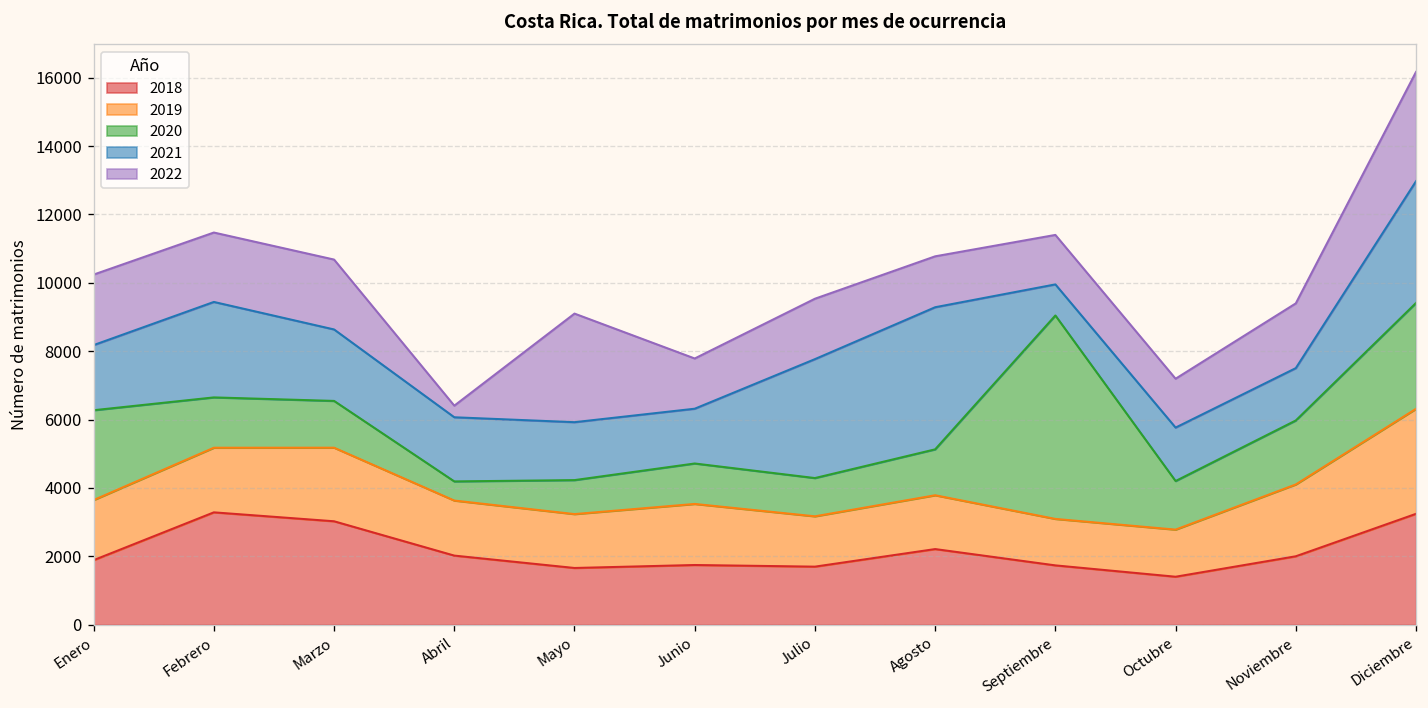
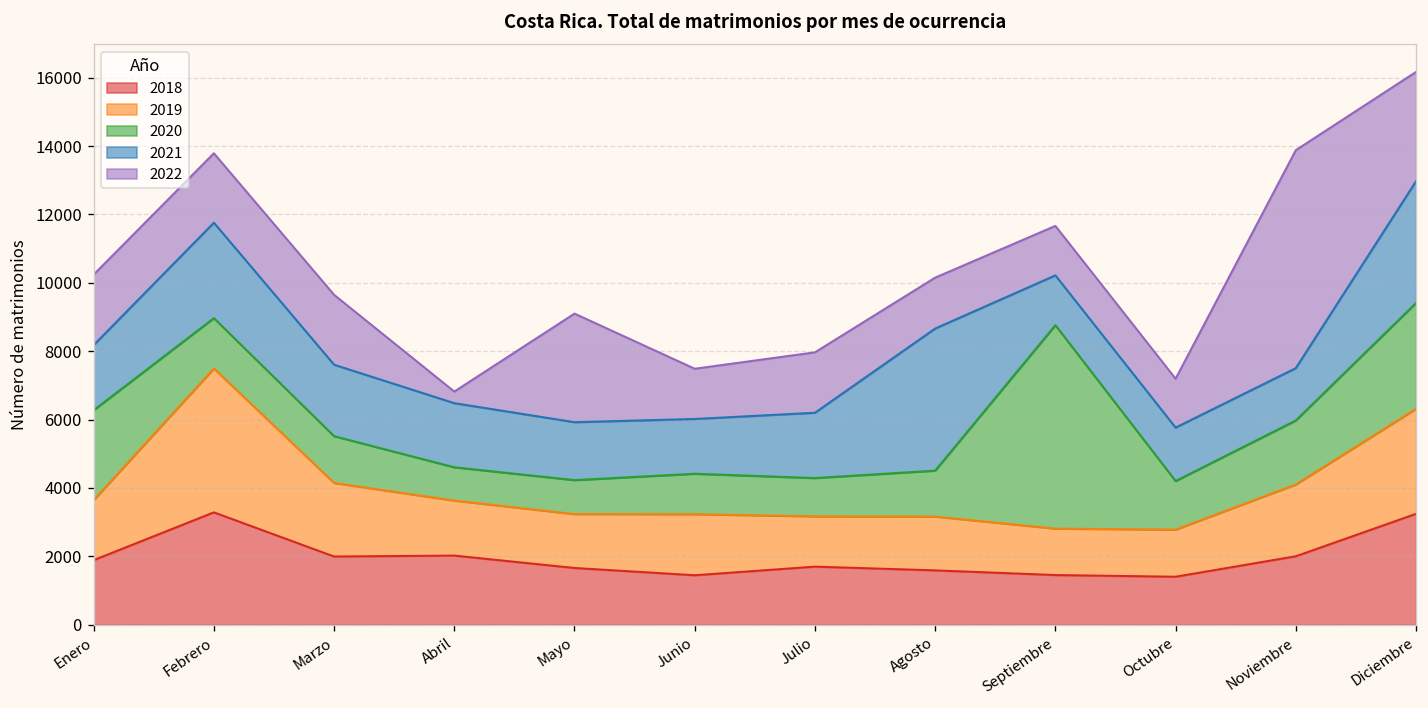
2019, Febrero: 1900 -> 4200
2018, Marzo: 3000 -> 2000
2020, Abril: 600 -> 1000
2018, Junio: 1700 -> 1400
2021, Julio: 3500 -> 1900
2018, Agosto: 2200 -> 1600
2018, Septiembre: 1700 -> 1500
2021, Septiembre: 900 -> 1500
2022, Noviembre: 1900 -> 6400
